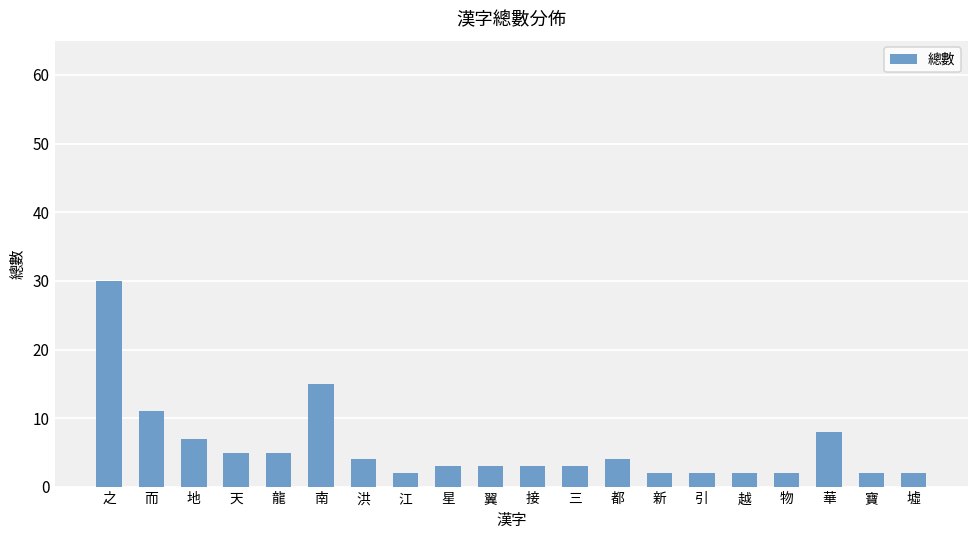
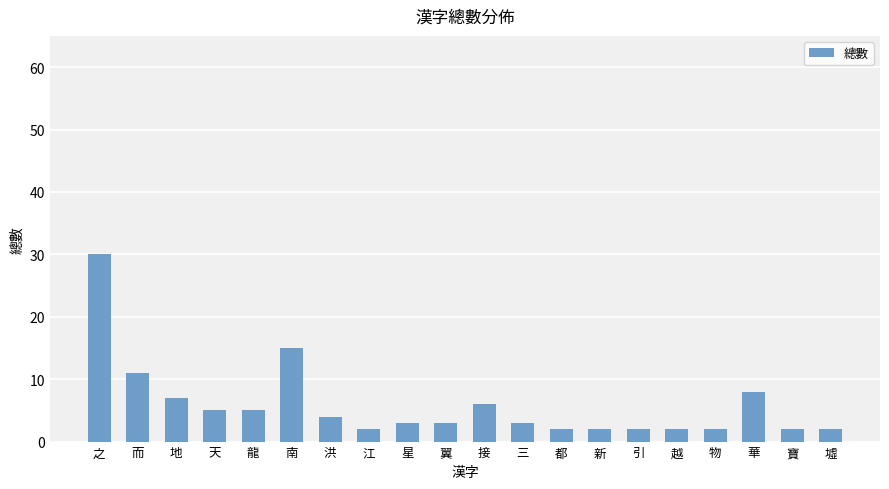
接: 3 -> 6
都: 4 -> 2
